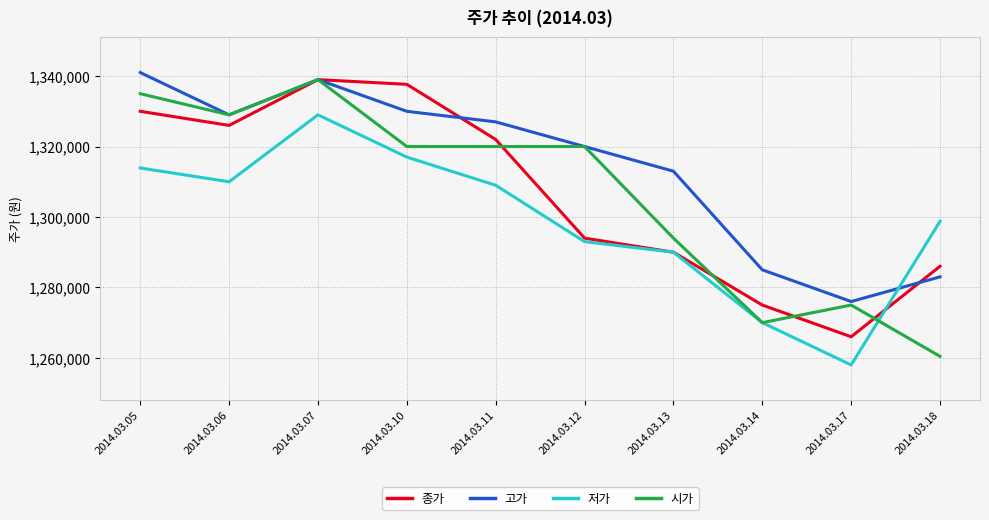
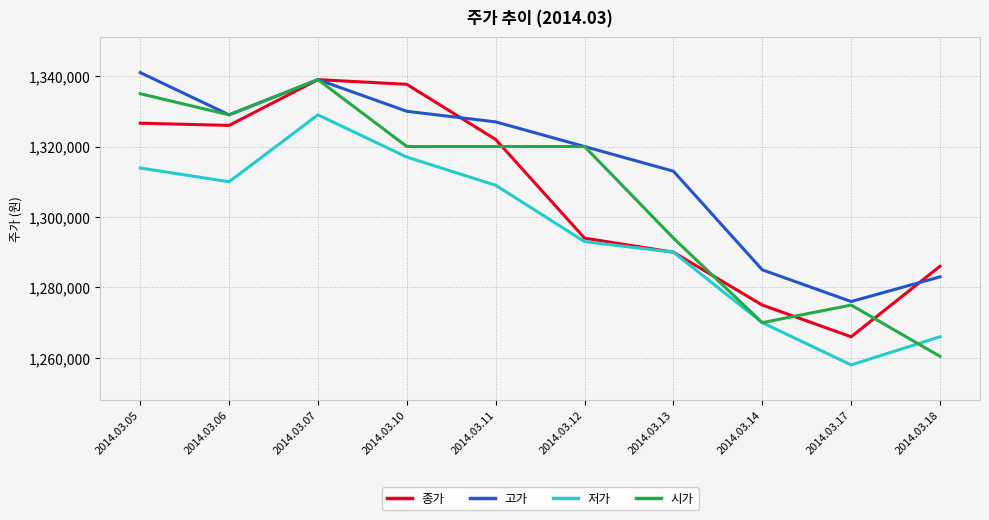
종가, 2014.03.05: 1,330,000 -> 1,327,000
저가, 2014.03.18: 1,299,000 -> 1,266,000
